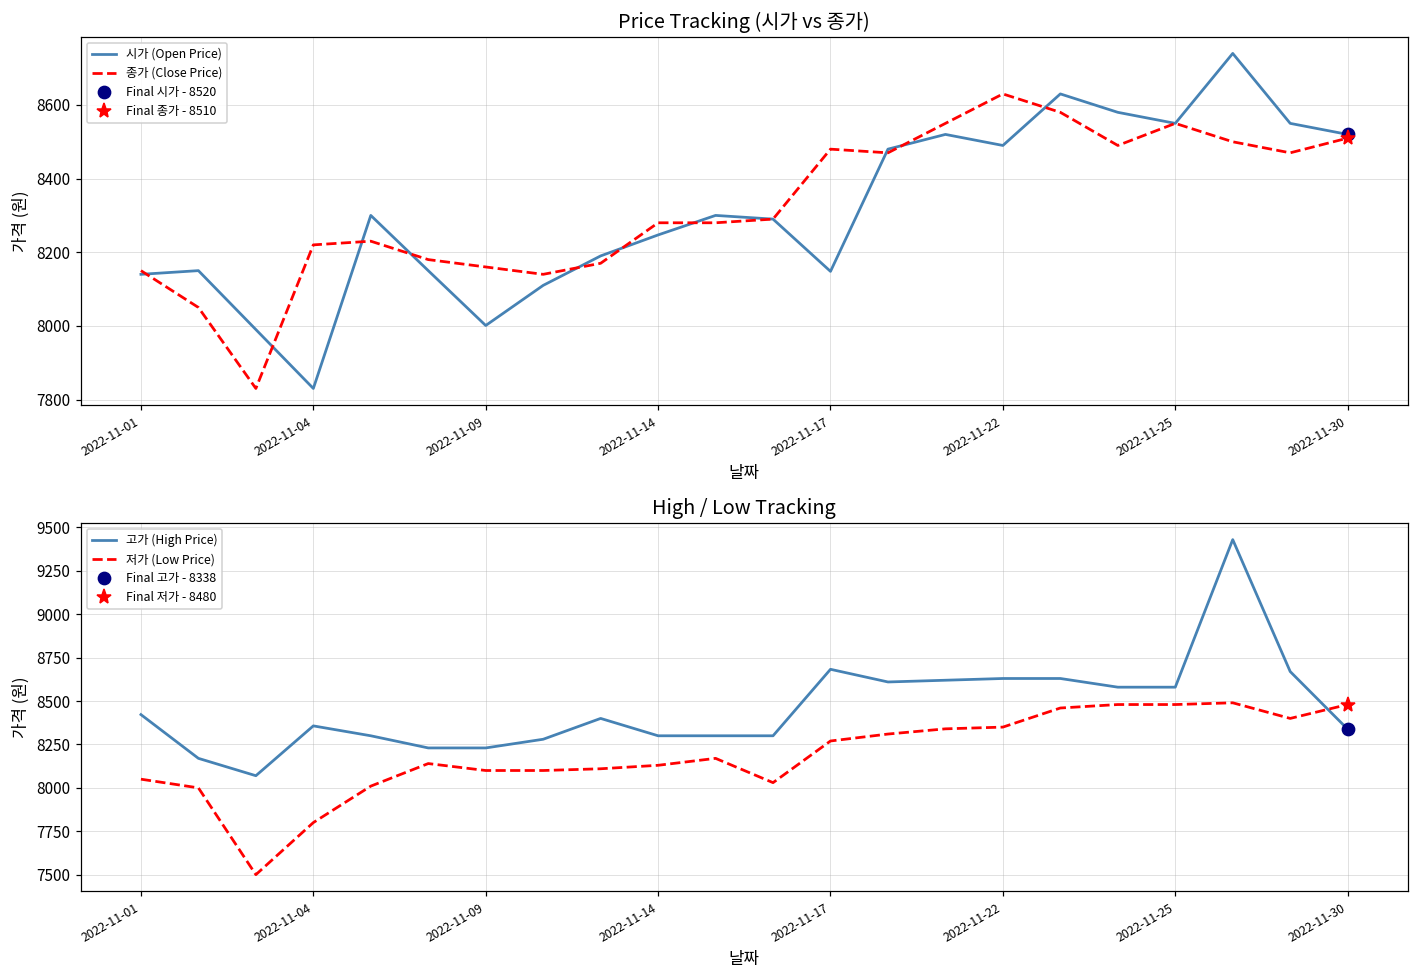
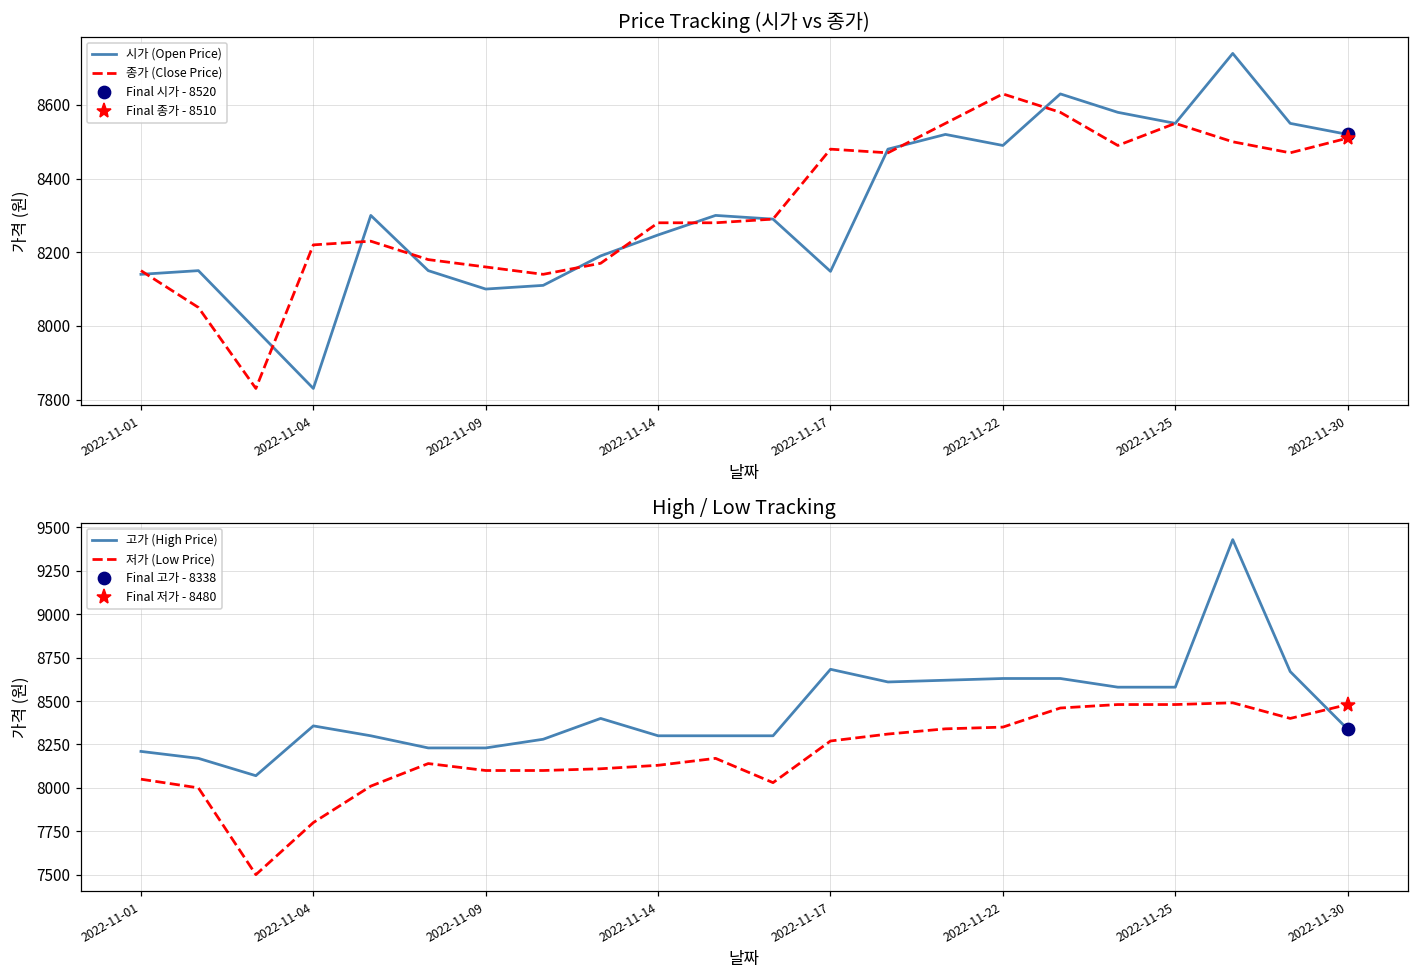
Price Tracking (시가 vs 종가), 시가 (Open Price), 2022-11-09: 8000 -> 8100
High / Low Tracking, 고가 (High Price), 2022-11-01: 8420 -> 8210
